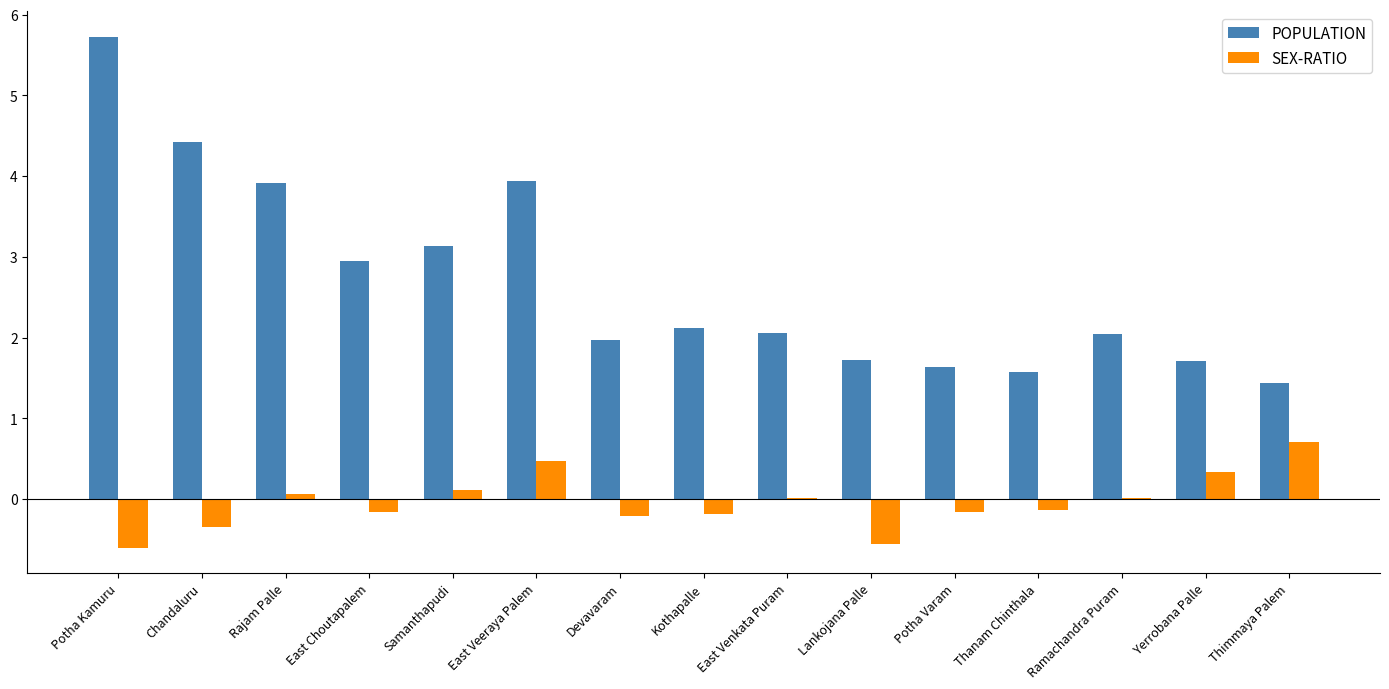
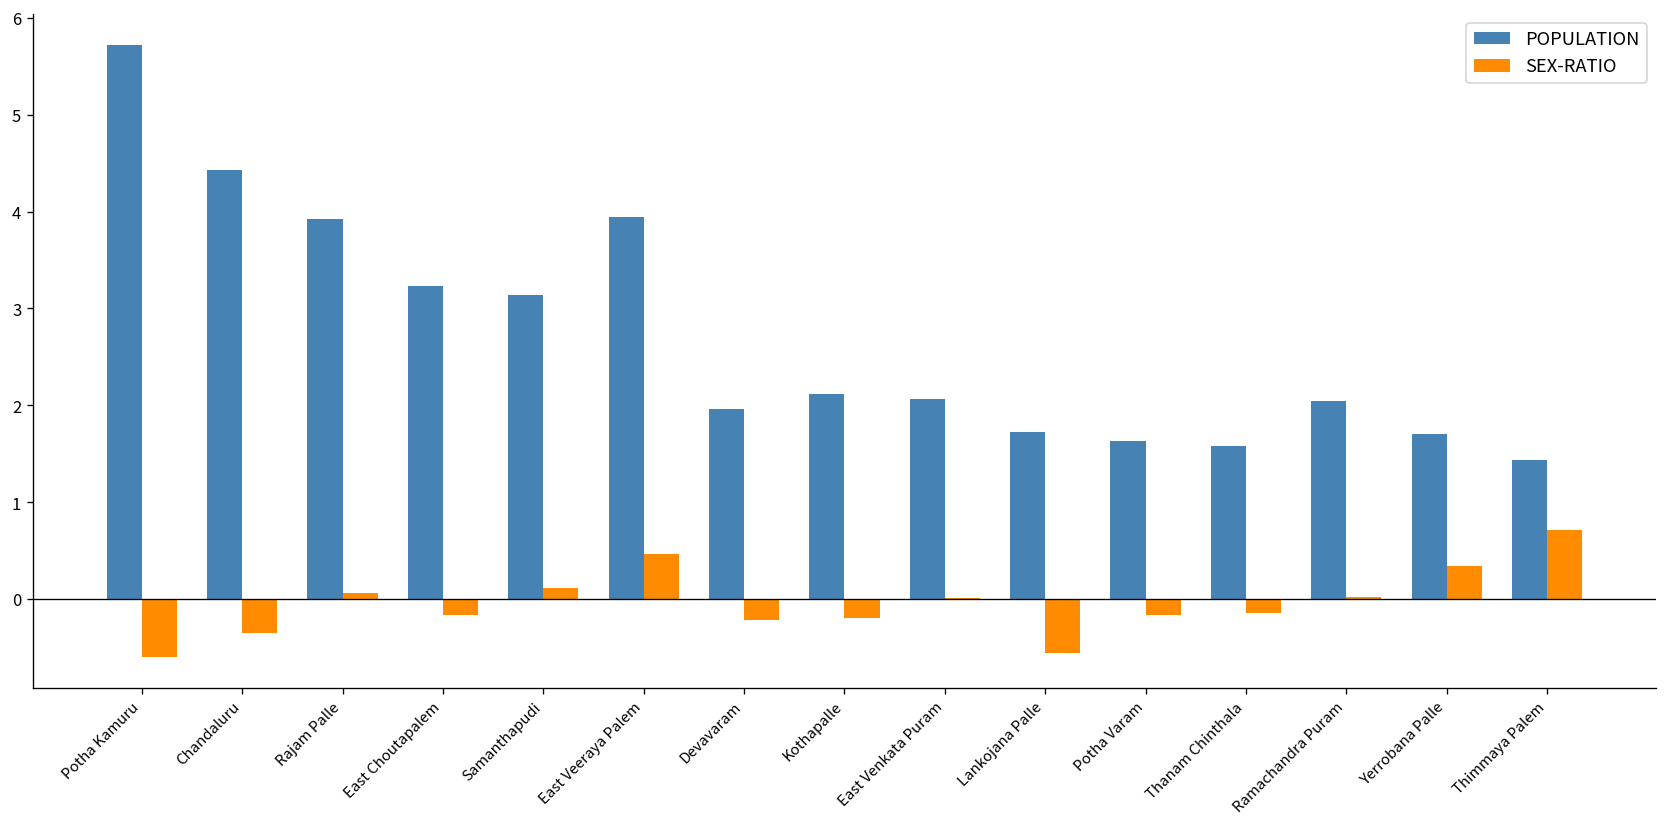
POPULATION, East Choutapalem: 2.9 -> 3.2
